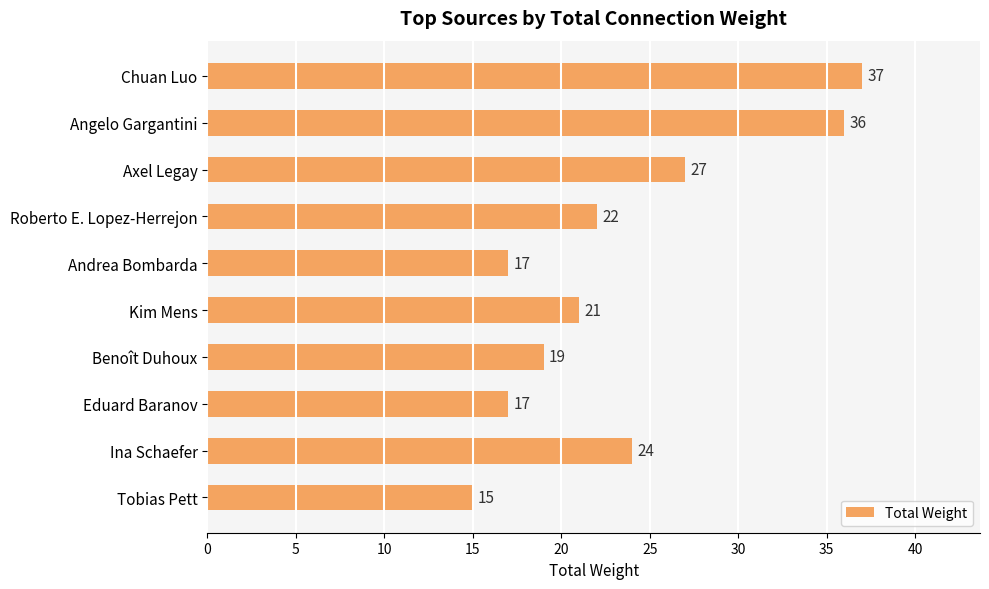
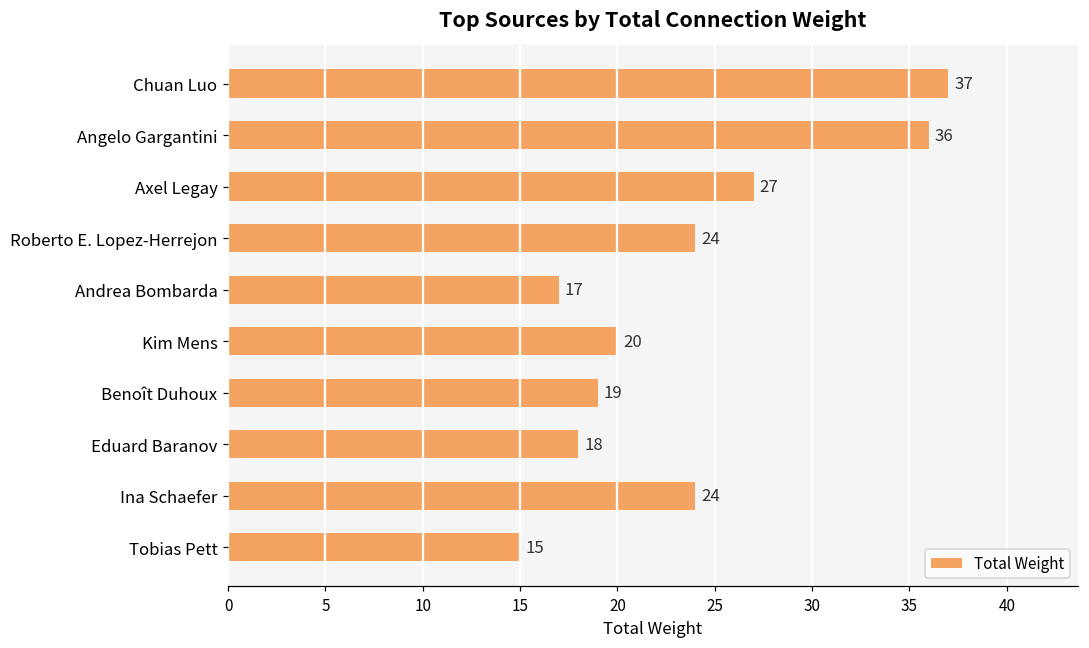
Roberto E. Lopez-Herrejon: 22 -> 24
Kim Mens: 21 -> 20
Eduard Baranov: 17 -> 18
